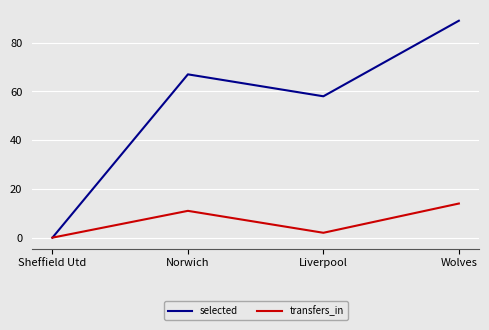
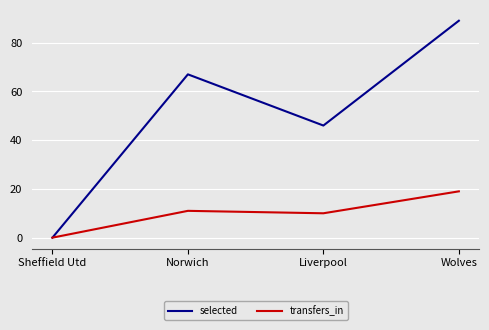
selected, Liverpool: 58 -> 46
transfers_in, Liverpool: 2 -> 10
transfers_in, Wolves: 14 -> 19
